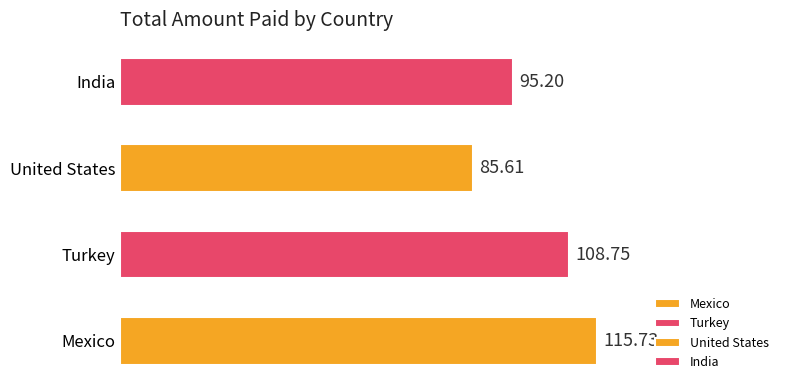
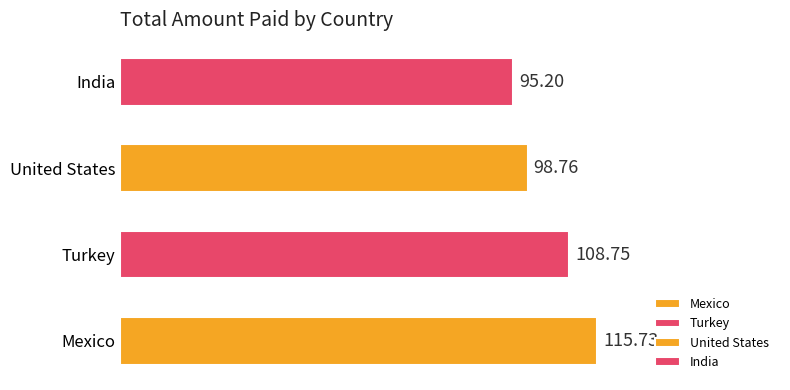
United States: 85.61 -> 98.76
